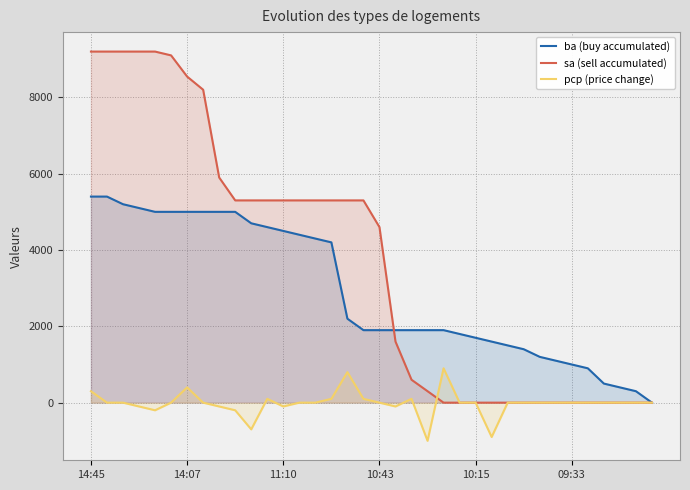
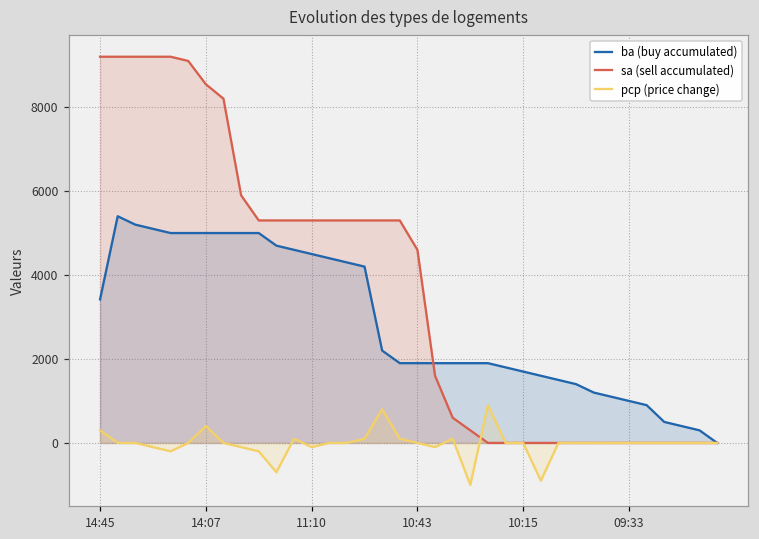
ba (buy accumulated), 14:45: 5400 -> 3400
